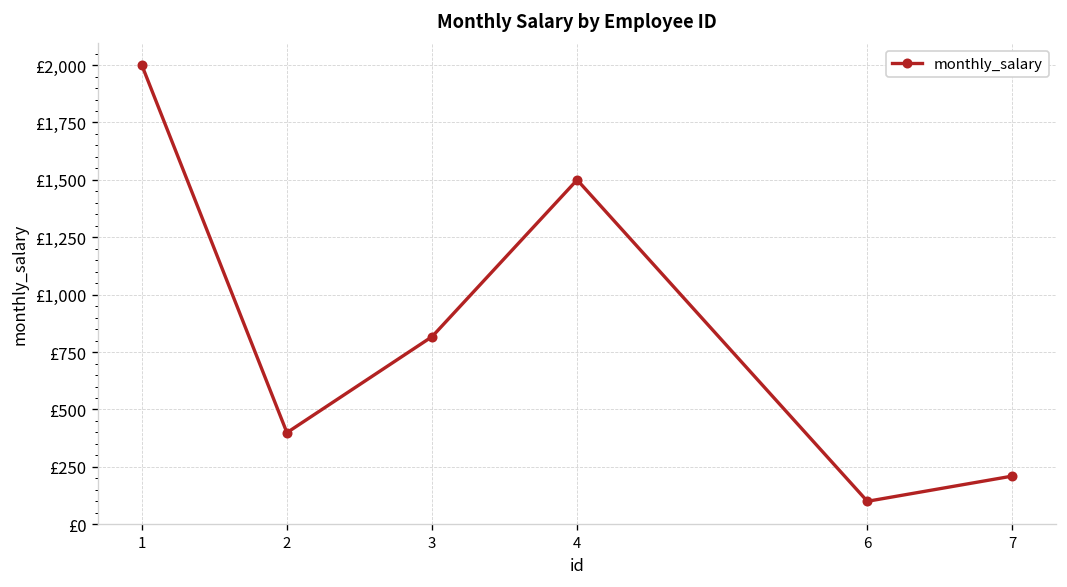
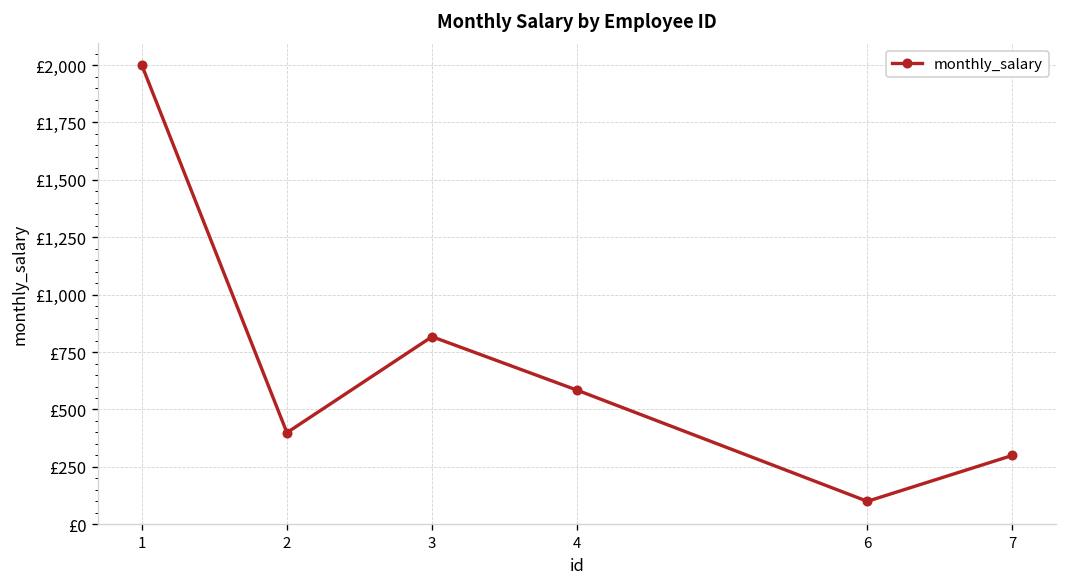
4: £1,500 -> £580
7: £210 -> £300
